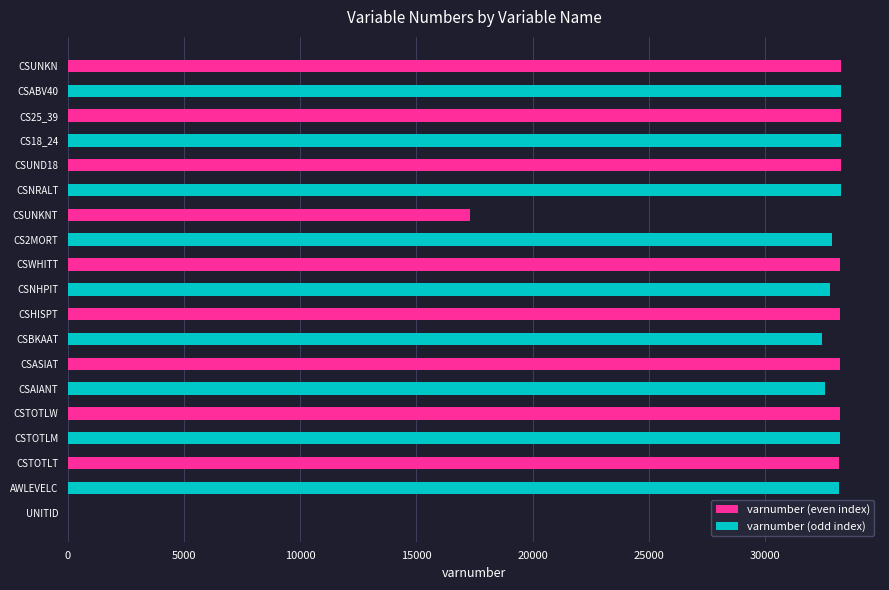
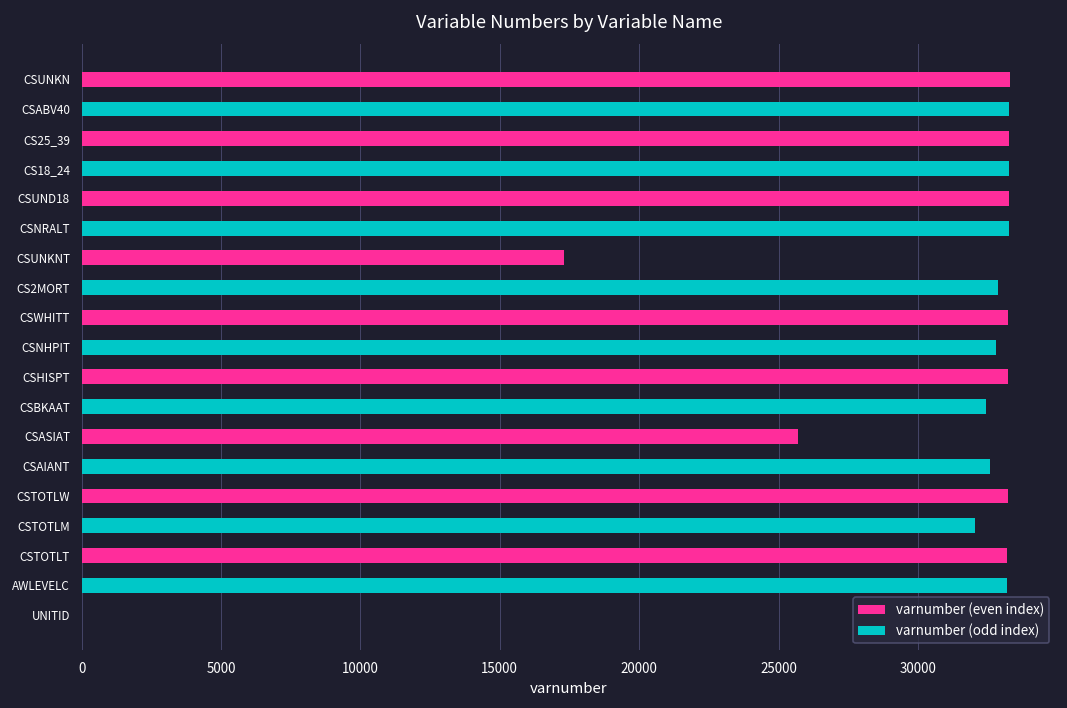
varnumber (even index), CSASIAT: 33200 -> 25700
varnumber (odd index), CSTOTLM: 33200 -> 32100
